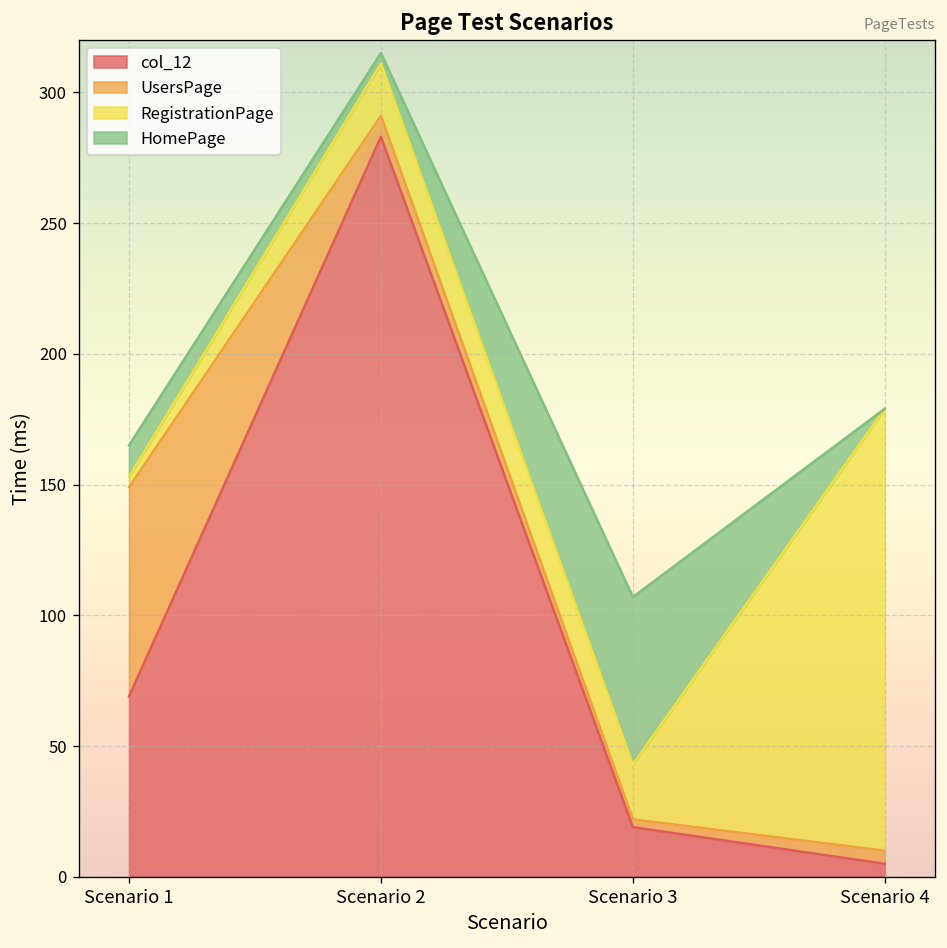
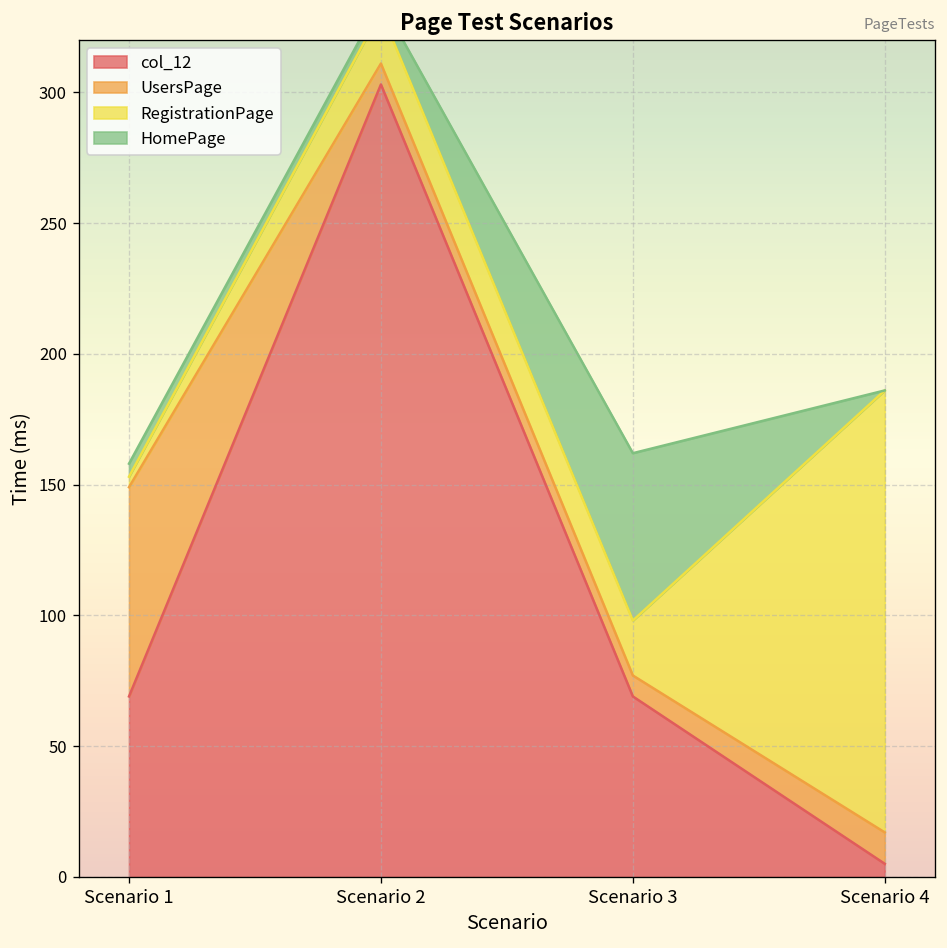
HomePage, Scenario 1: 12 -> 5
col_12, Scenario 2: 283 -> 303
col_12, Scenario 3: 19 -> 69
UsersPage, Scenario 3: 3 -> 8
UsersPage, Scenario 4: 5 -> 12
